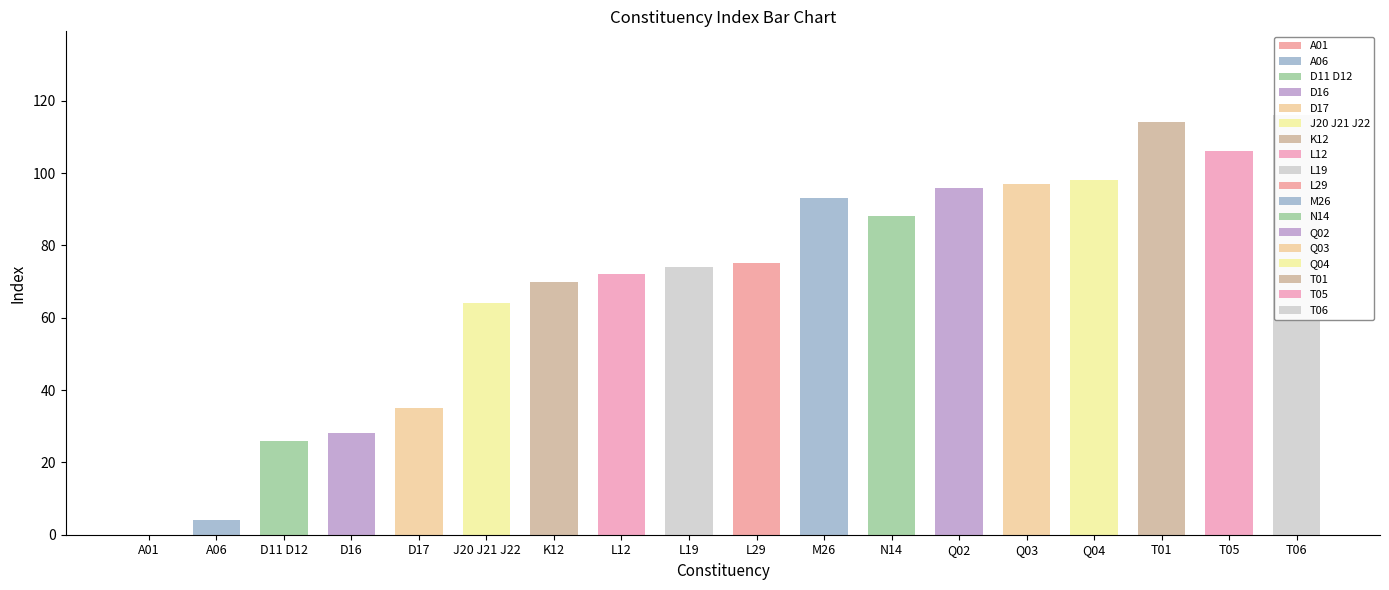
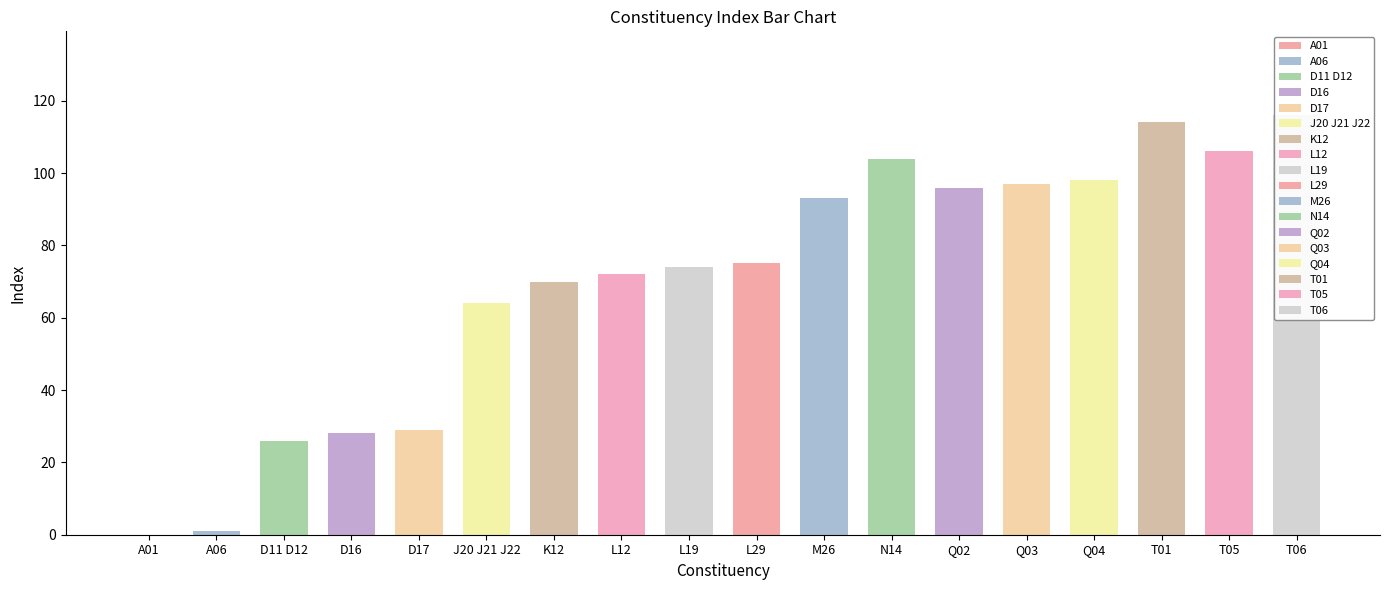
A06: 4 -> 1
D17: 35 -> 29
N14: 88 -> 104
